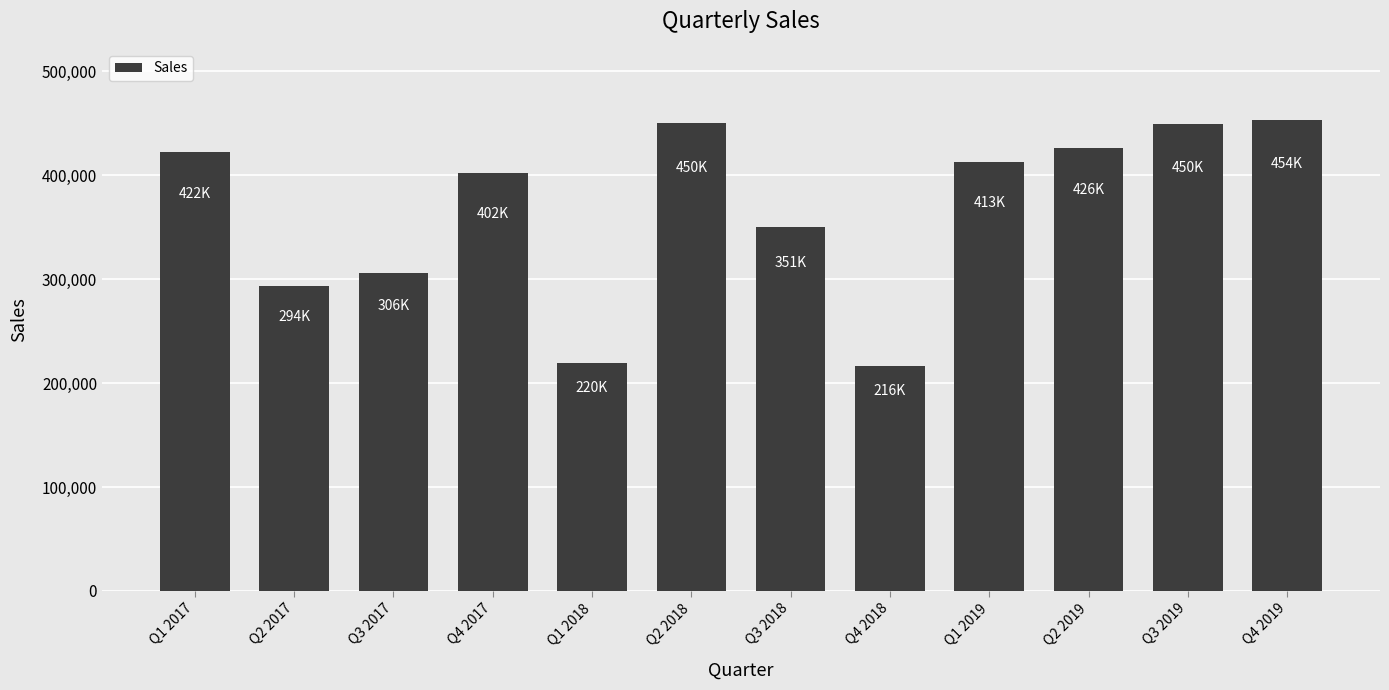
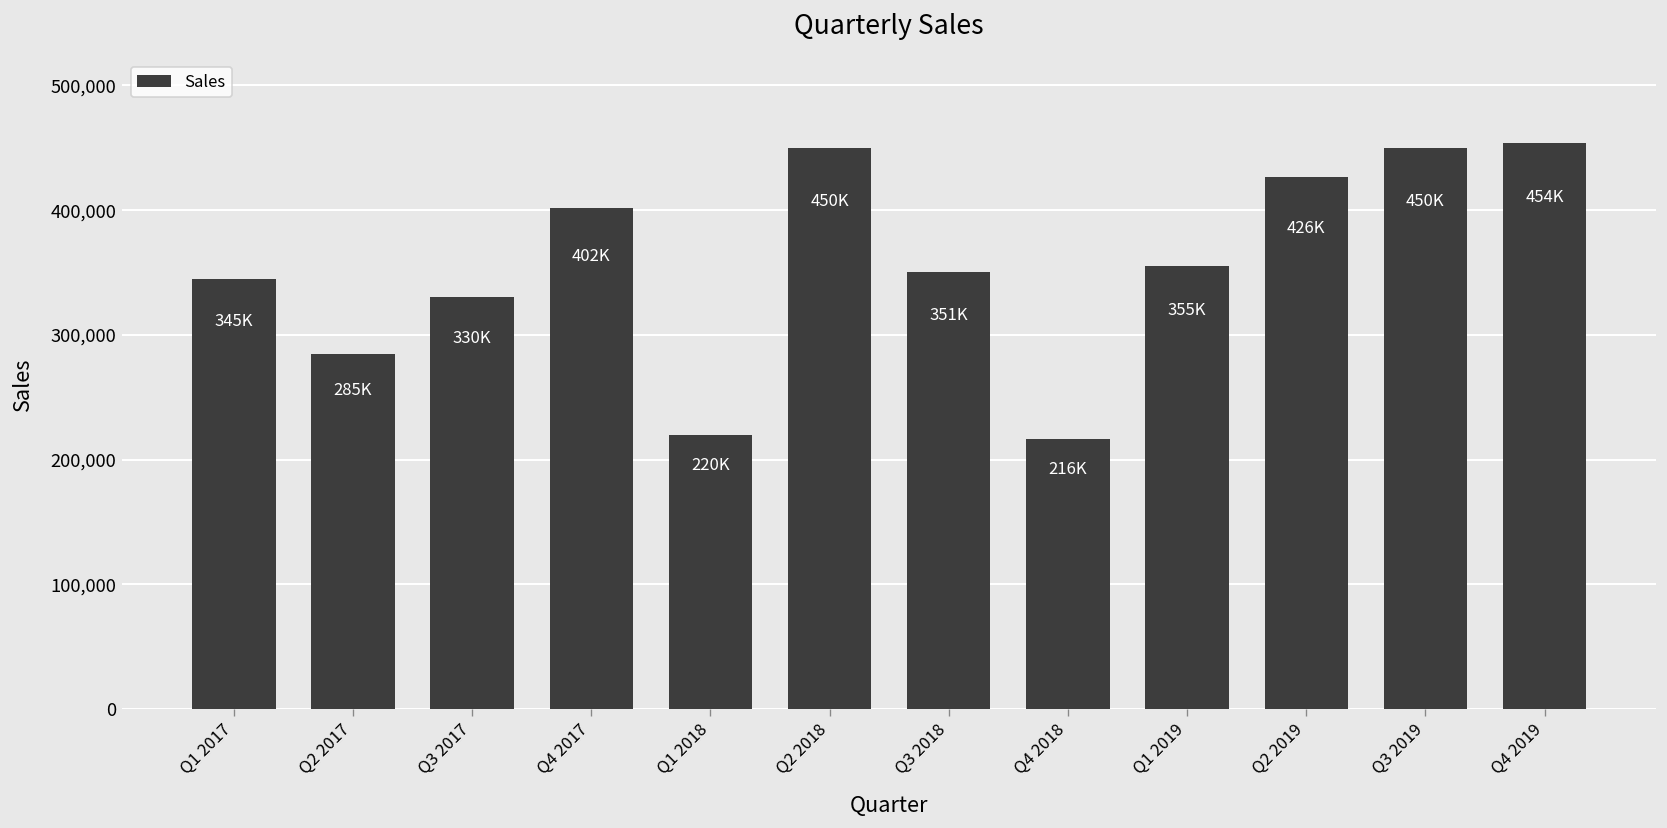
Q1 2017: 422K -> 345K
Q2 2017: 294K -> 285K
Q3 2017: 306K -> 330K
Q1 2019: 413K -> 355K
